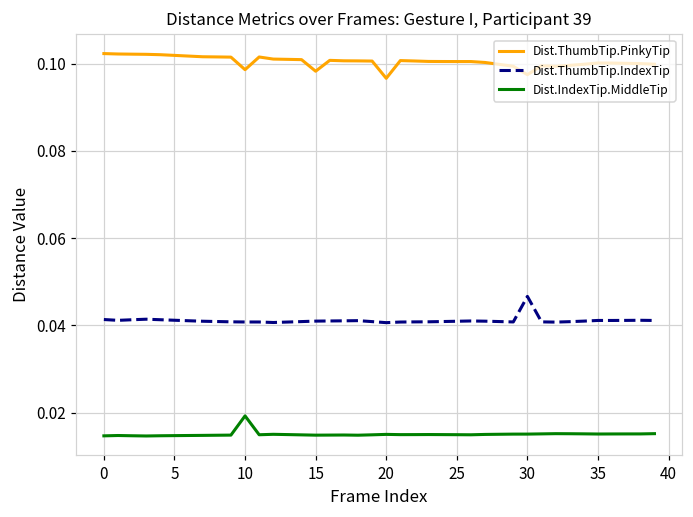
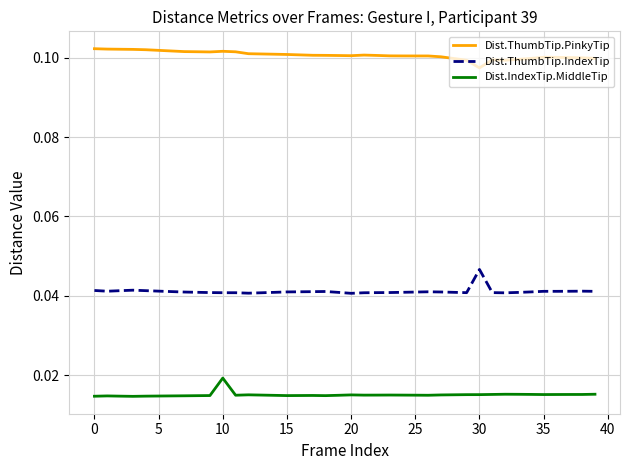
Dist.ThumbTip.PinkyTip, 10: 0.099 -> 0.102
Dist.ThumbTip.PinkyTip, 15: 0.098 -> 0.101
Dist.ThumbTip.PinkyTip, 20: 0.097 -> 0.101
